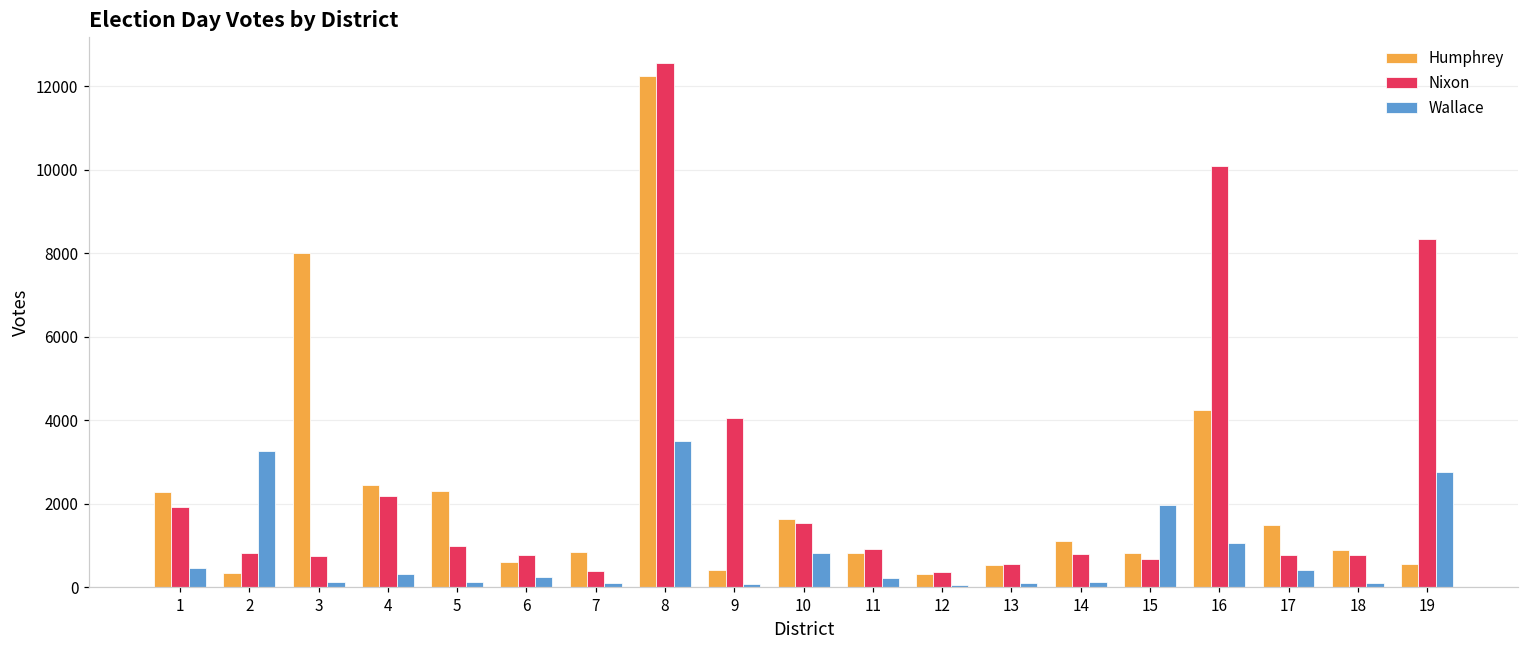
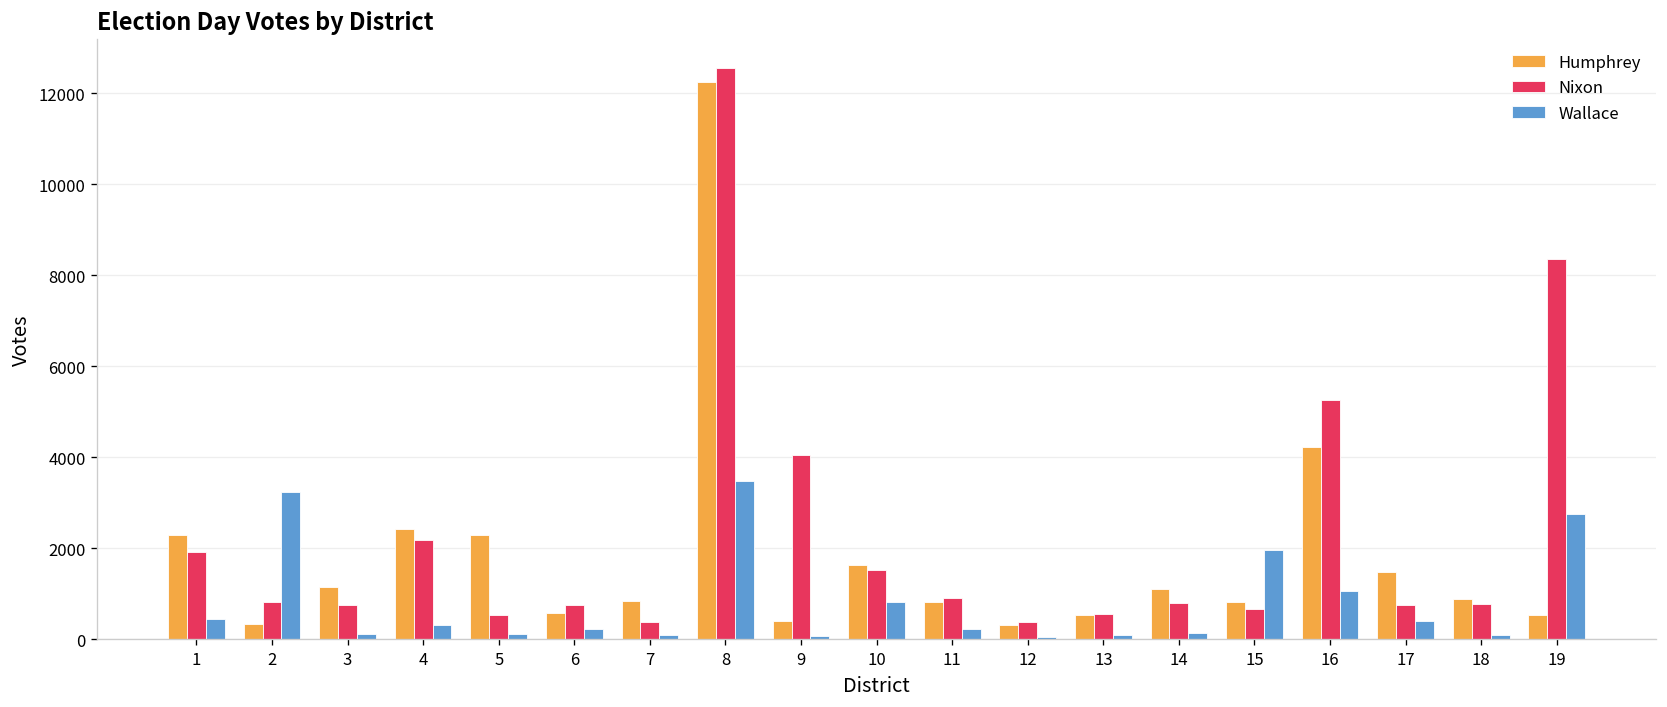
Humphrey, 3: 8000 -> 1200
Nixon, 5: 1000 -> 500
Nixon, 16: 10100 -> 5300
